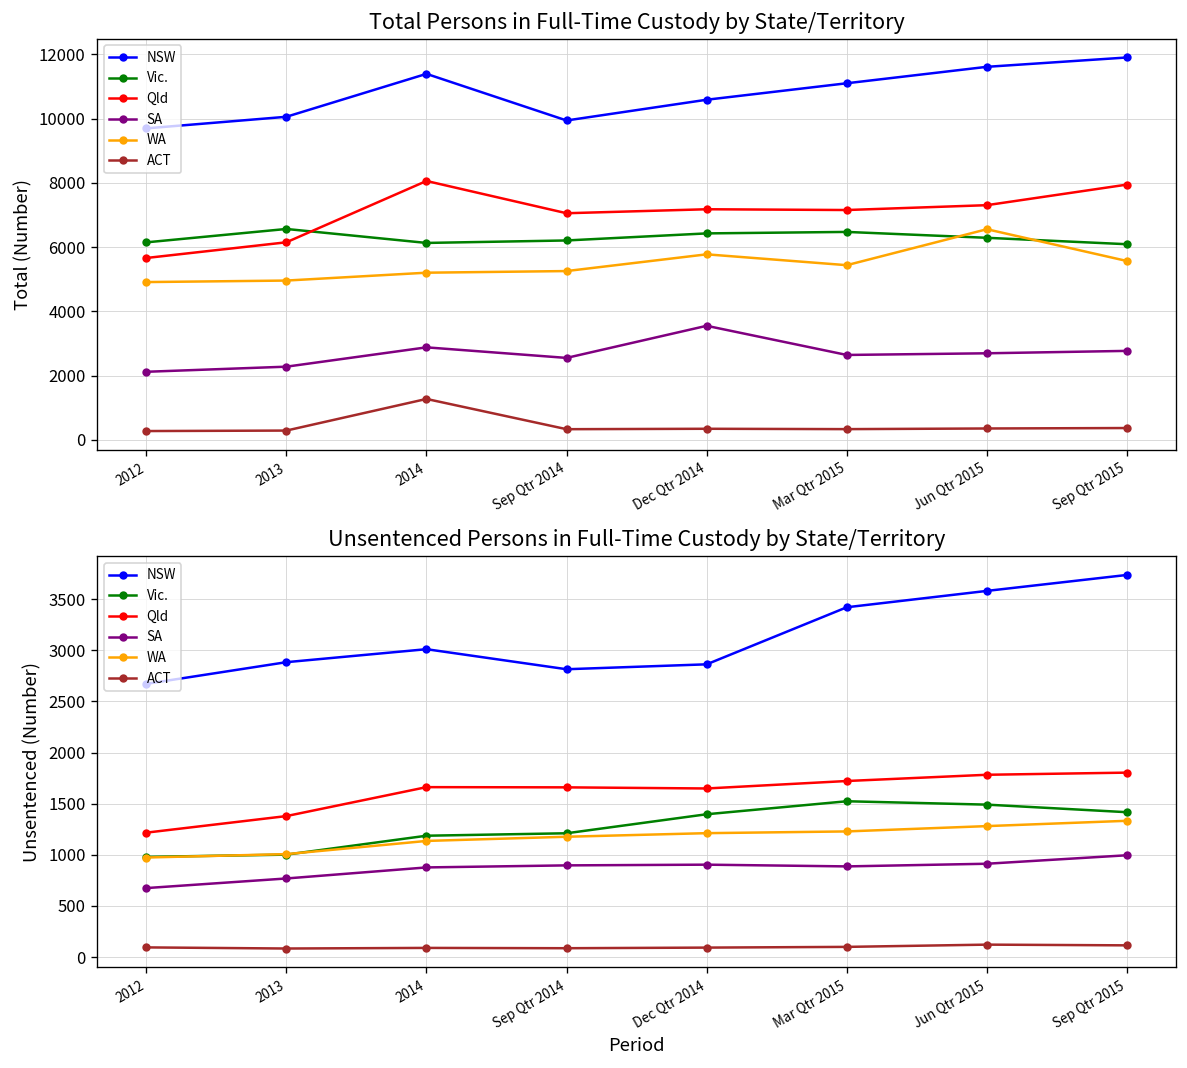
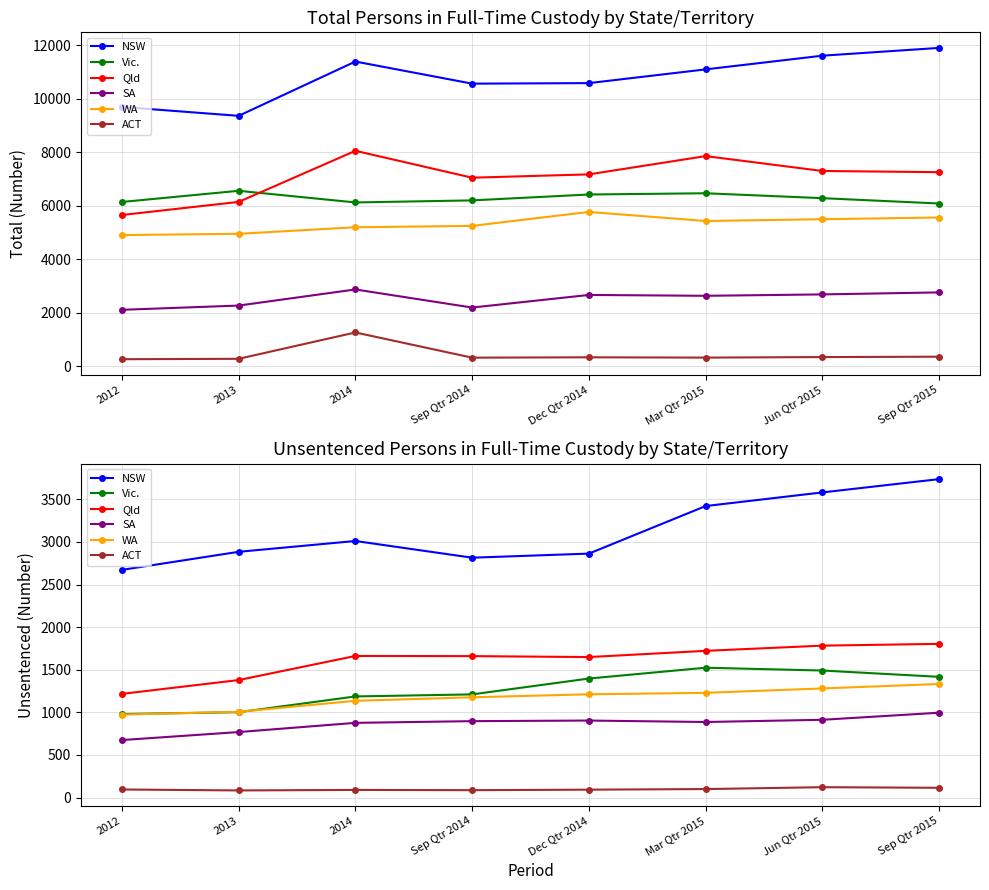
Total Persons in Full-Time Custody by State/Territory, NSW, 2013: 10100 -> 9400
Total Persons in Full-Time Custody by State/Territory, NSW, Sep Qtr 2014: 9900 -> 10600
Total Persons in Full-Time Custody by State/Territory, SA, Sep Qtr 2014: 2600 -> 2200
Total Persons in Full-Time Custody by State/Territory, SA, Dec Qtr 2014: 3600 -> 2700
Total Persons in Full-Time Custody by State/Territory, Qld, Mar Qtr 2015: 7200 -> 7900
Total Persons in Full-Time Custody by State/Territory, WA, Jun Qtr 2015: 6600 -> 5500
Total Persons in Full-Time Custody by State/Territory, Qld, Sep Qtr 2015: 7900 -> 7300
